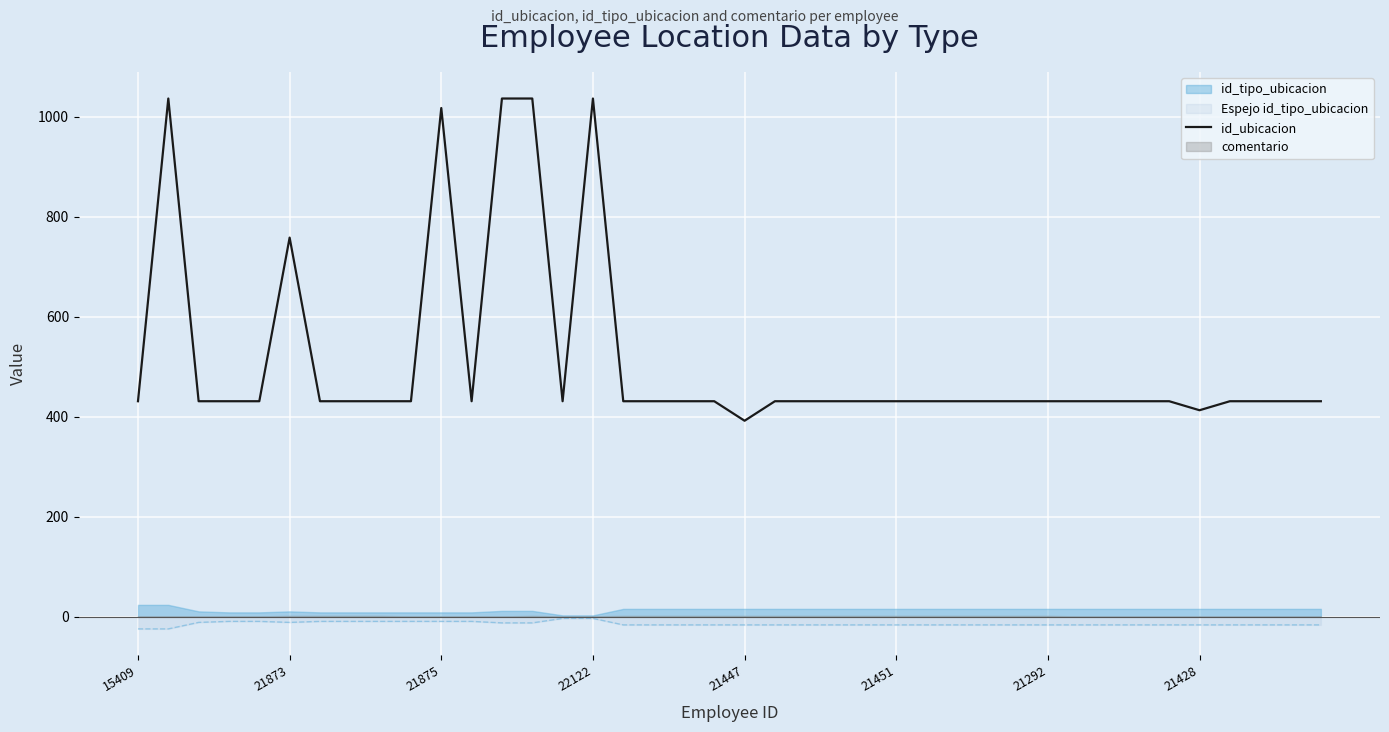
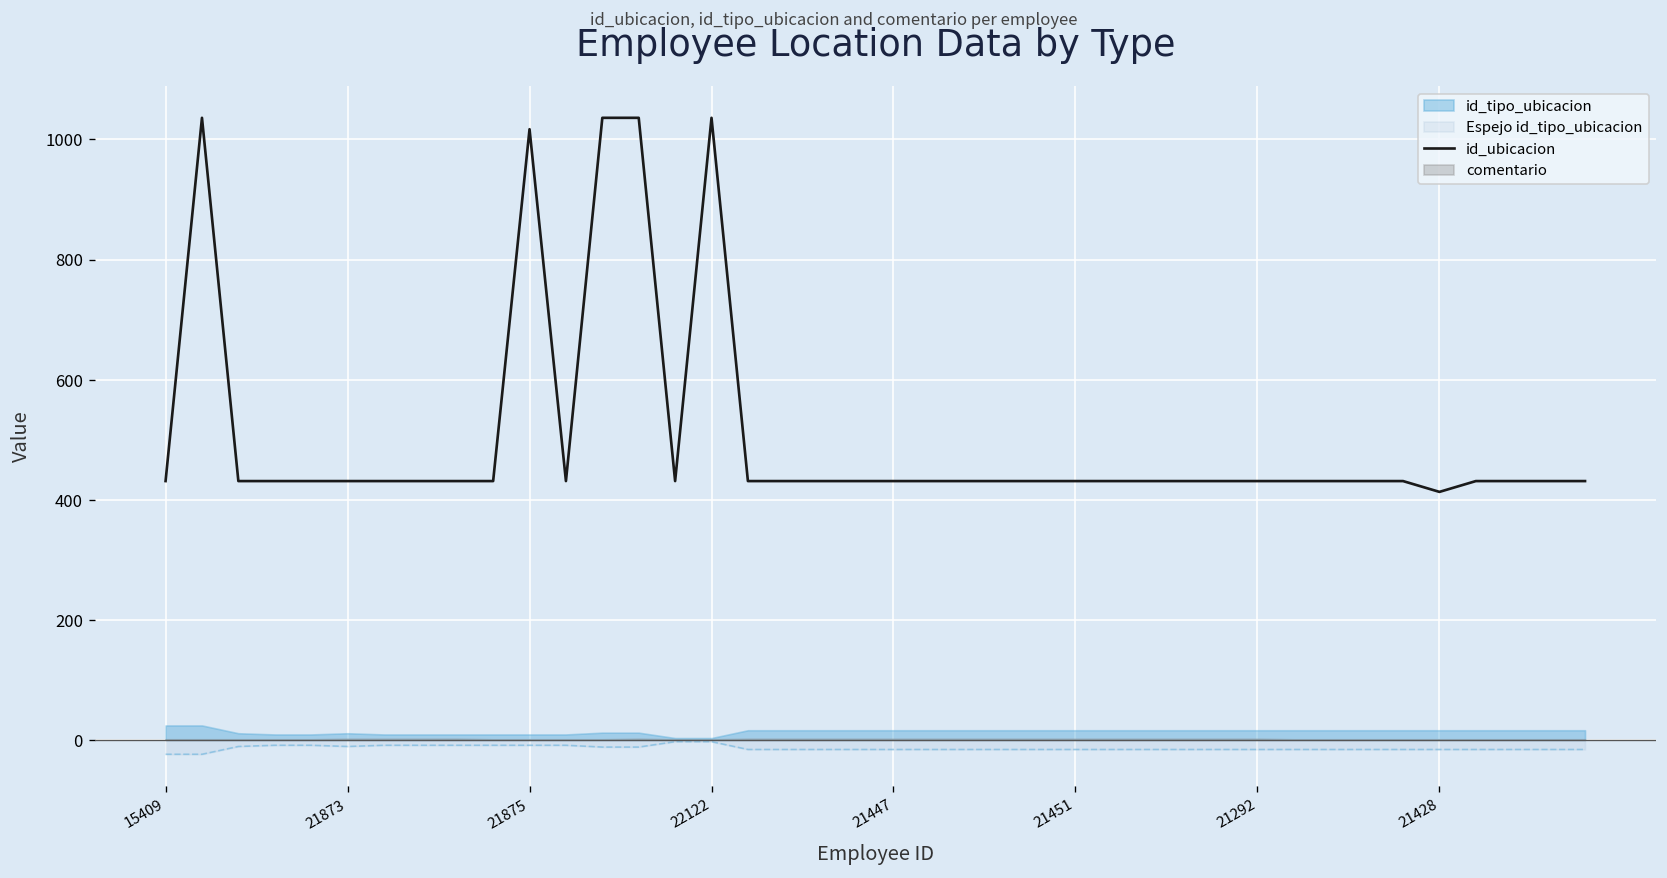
id_ubicacion, 21873: 760 -> 430
id_ubicacion, 21447: 390 -> 430
